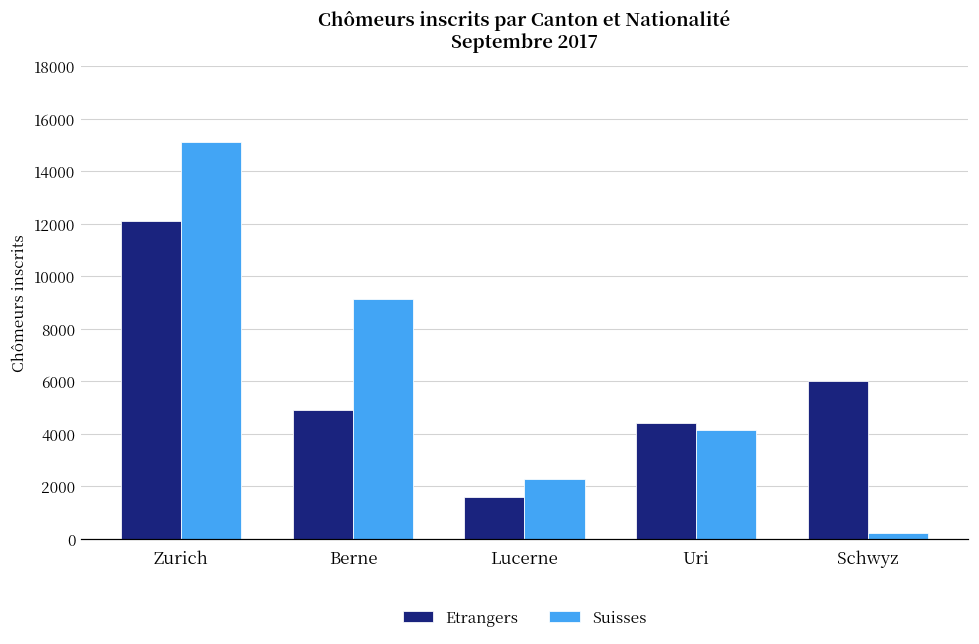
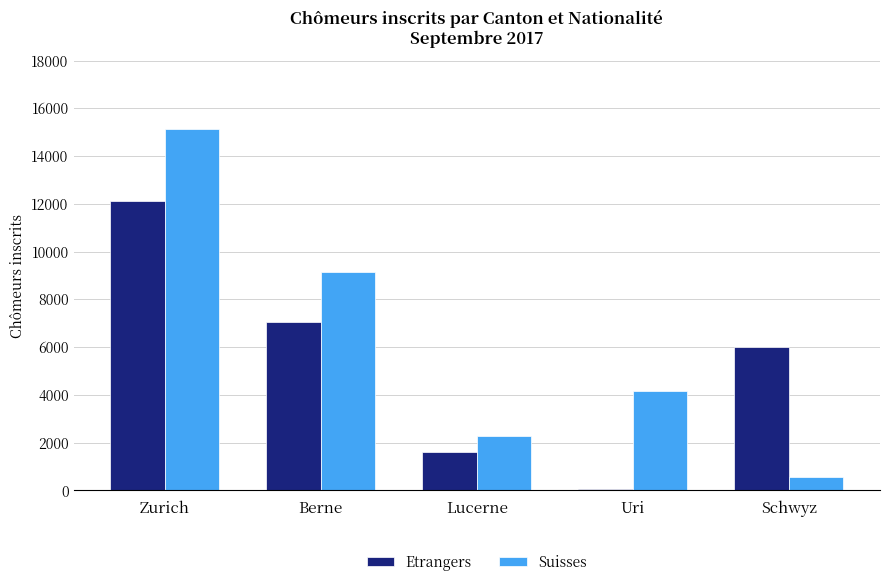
Etrangers, Berne: 4900 -> 7100
Etrangers, Uri: 4400 -> 100
Suisses, Schwyz: 200 -> 600
